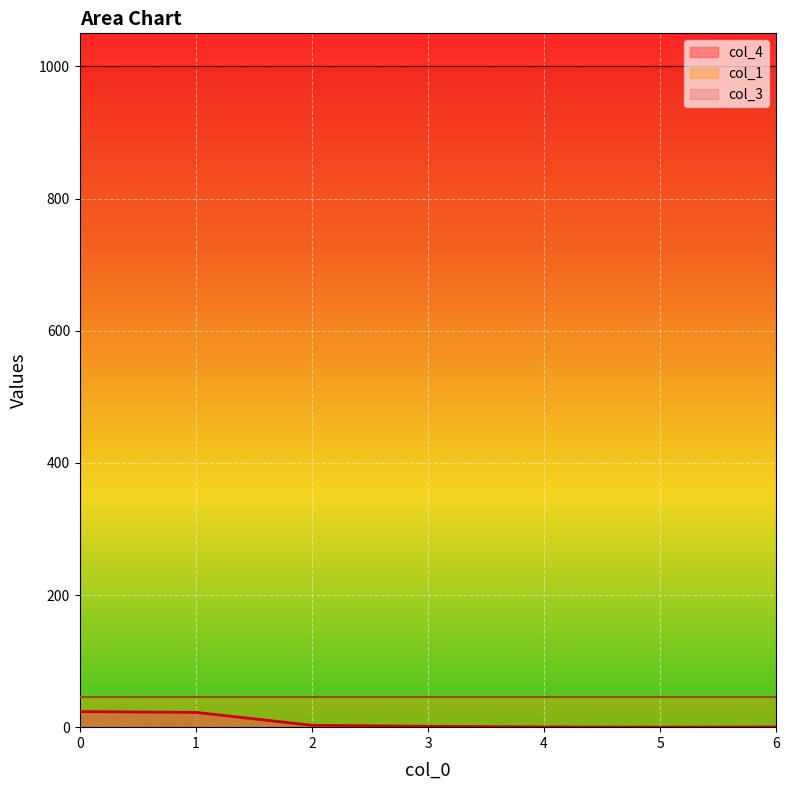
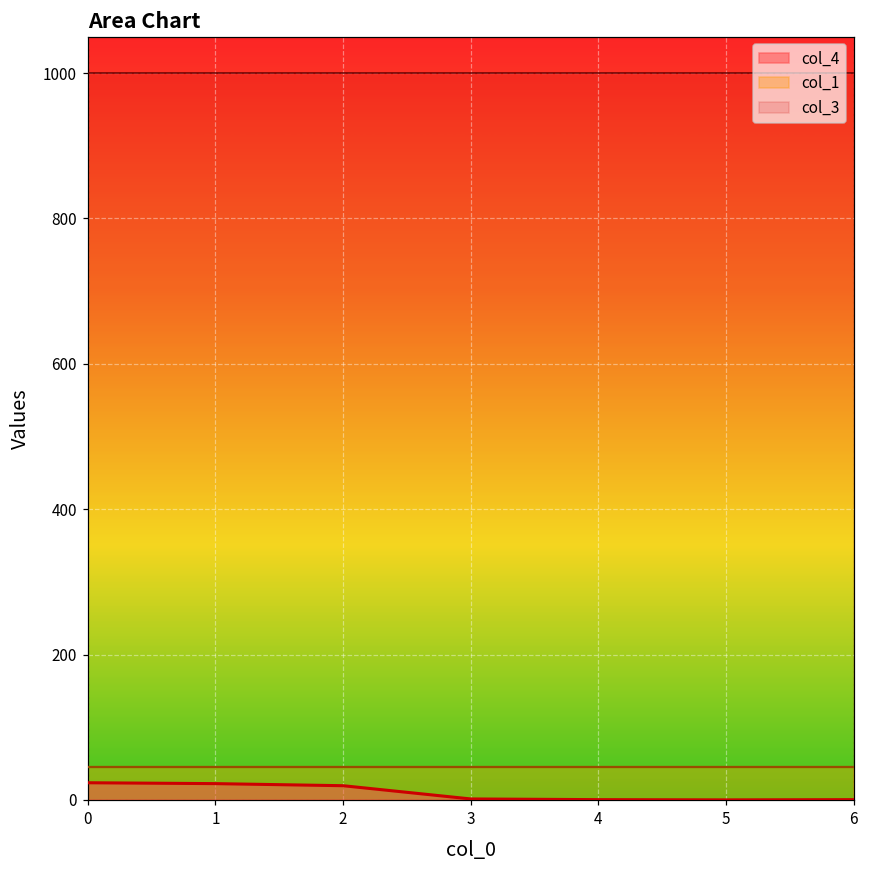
col_4, 2: 0 -> 20
